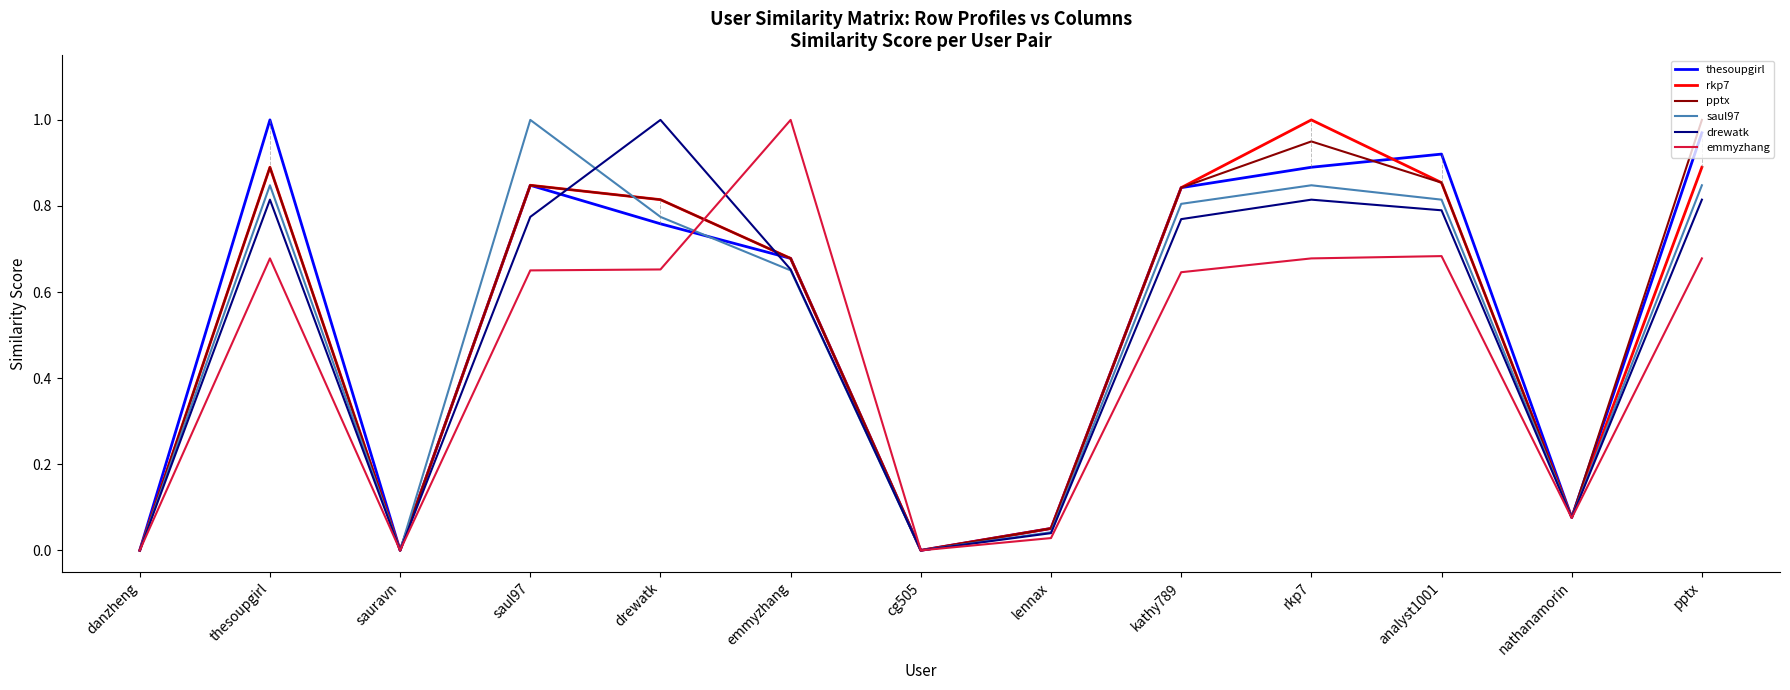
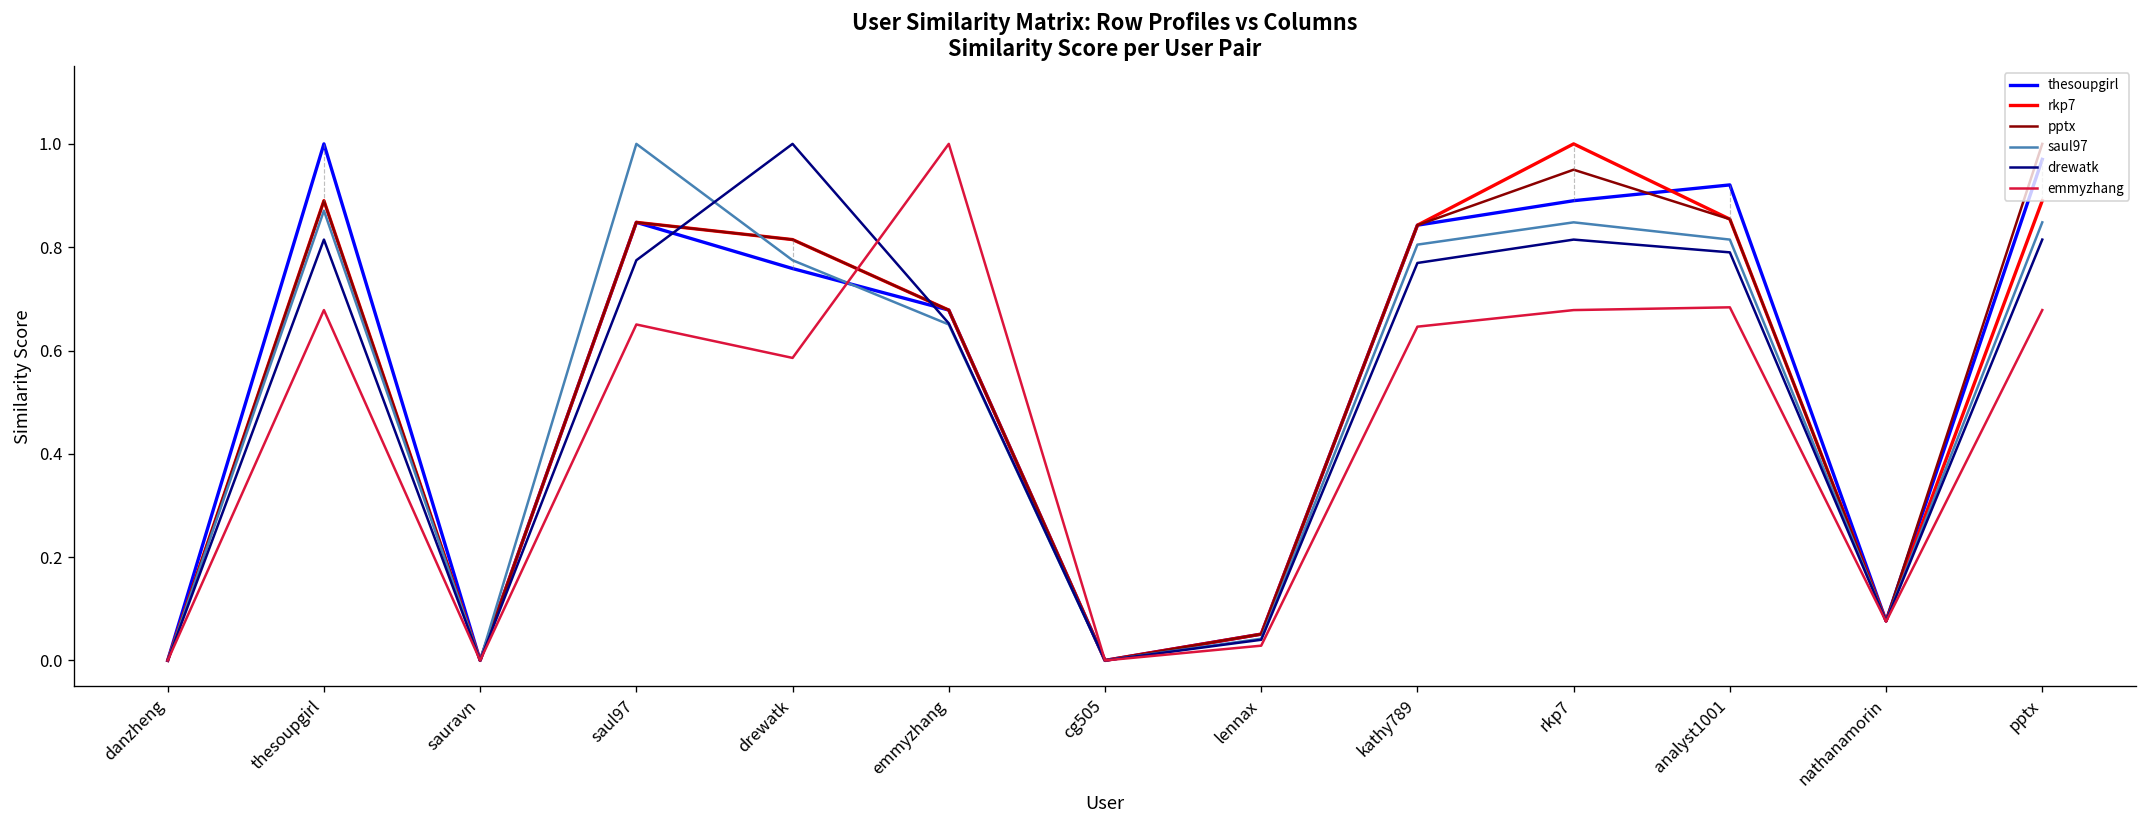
saul97, thesoupgirl: 0.85 -> 0.87
emmyzhang, drewatk: 0.65 -> 0.59
